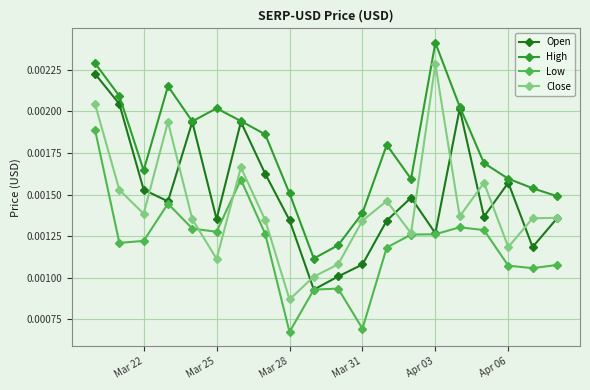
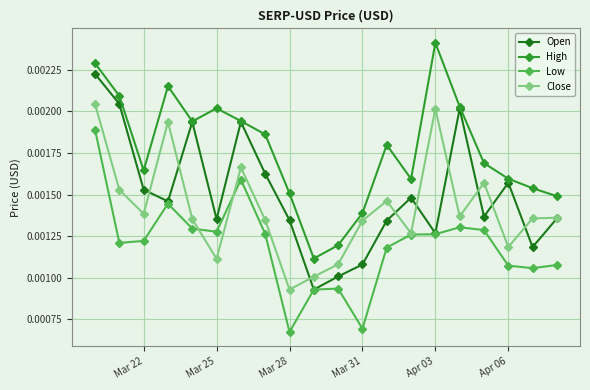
Close, Mar 28: 0.00087 -> 0.00093
Close, Apr 03: 0.00229 -> 0.00202
